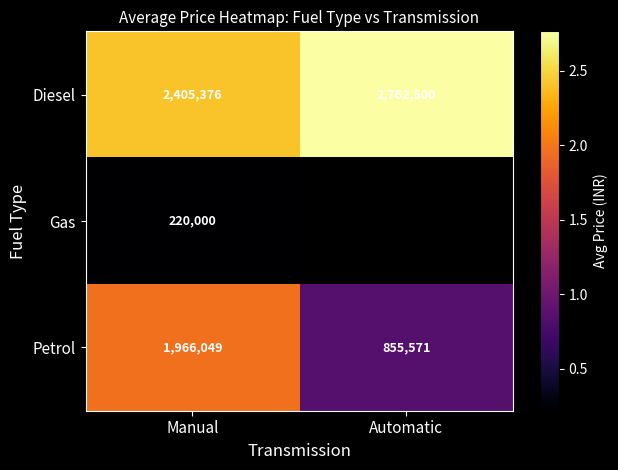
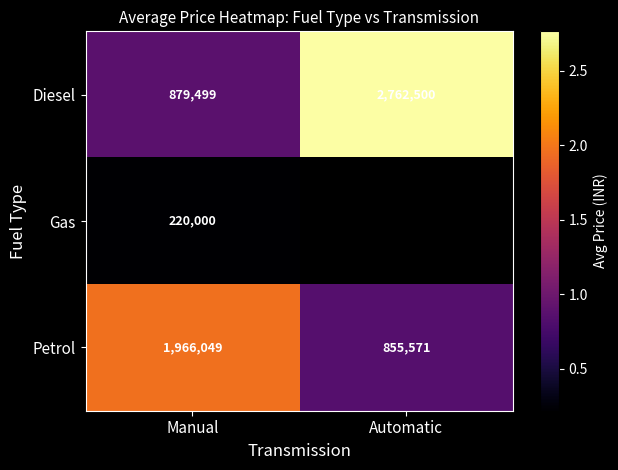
Diesel, Manual: 2,405,376 -> 879,499
